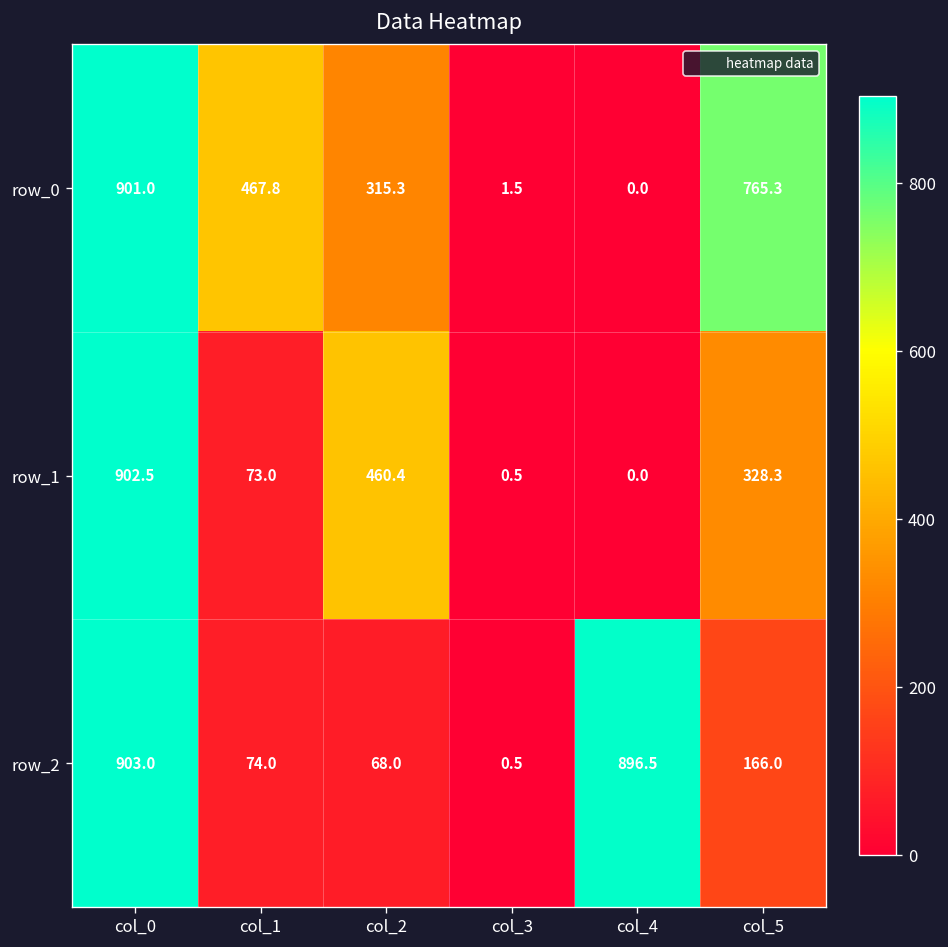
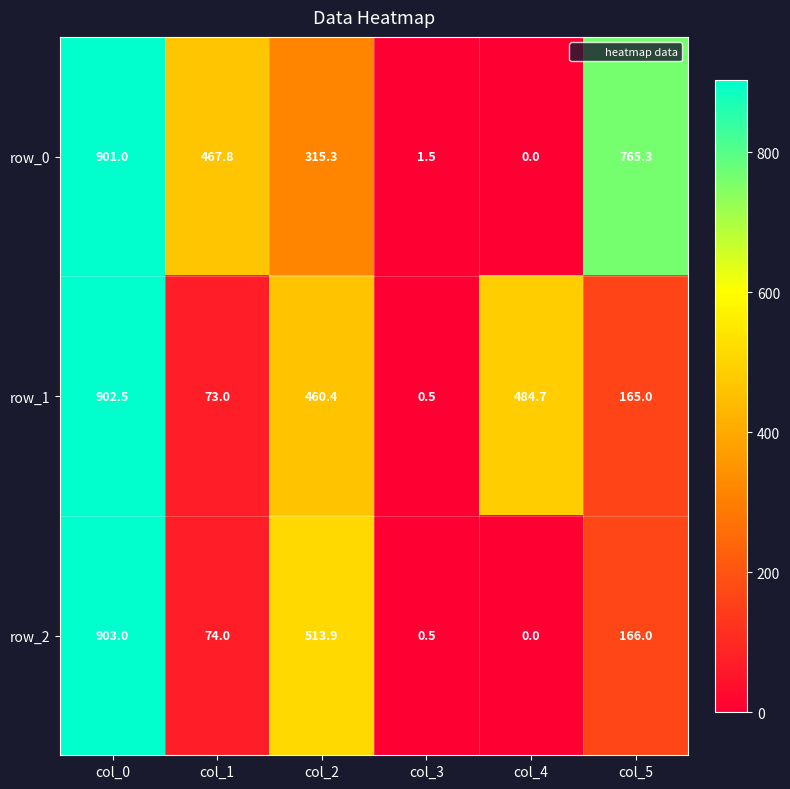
row_1, col_4: 0.0 -> 484.7
row_1, col_5: 328.3 -> 165.0
row_2, col_2: 68.0 -> 513.9
row_2, col_4: 896.5 -> 0.0
